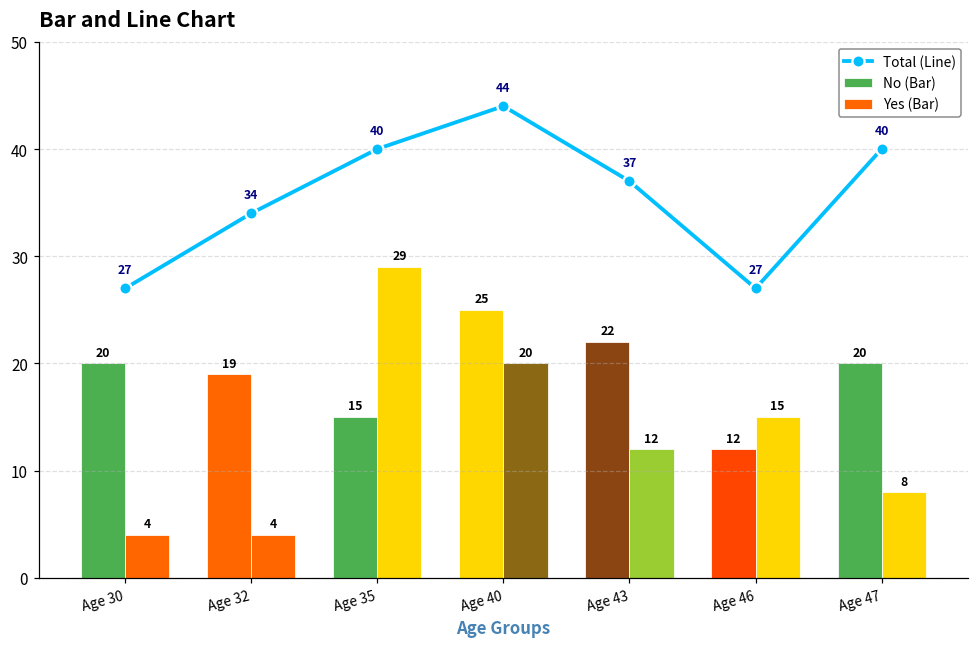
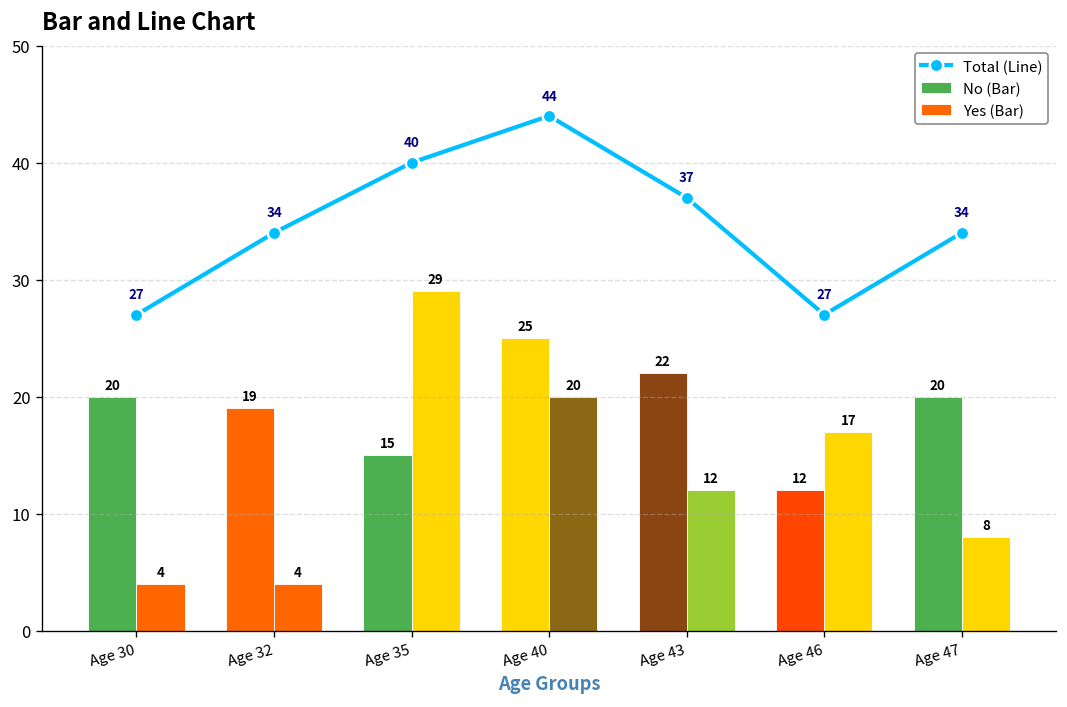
Yes (Bar), Age 46: 15 -> 17
Total (Line), Age 47: 40 -> 34
